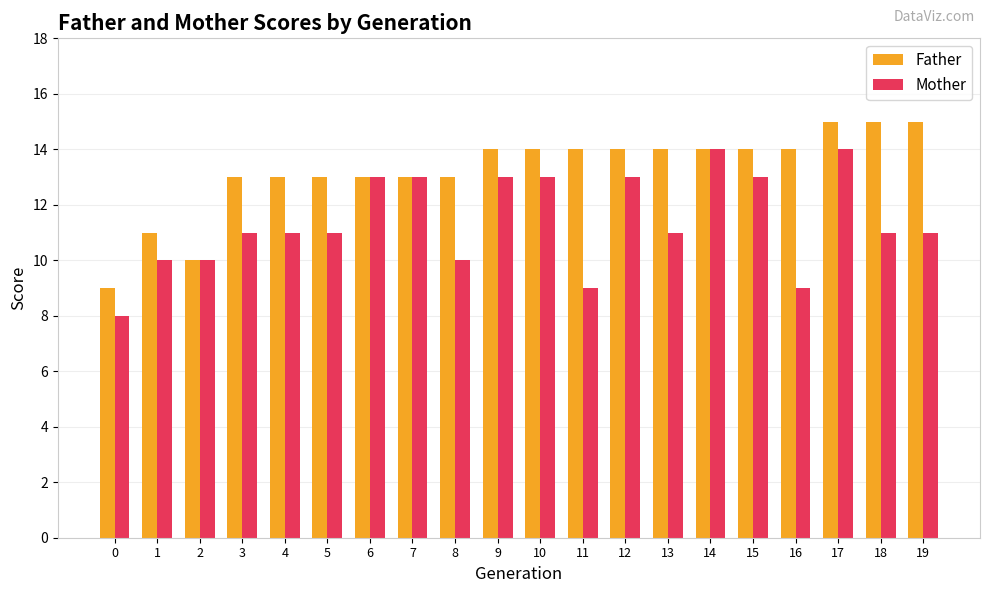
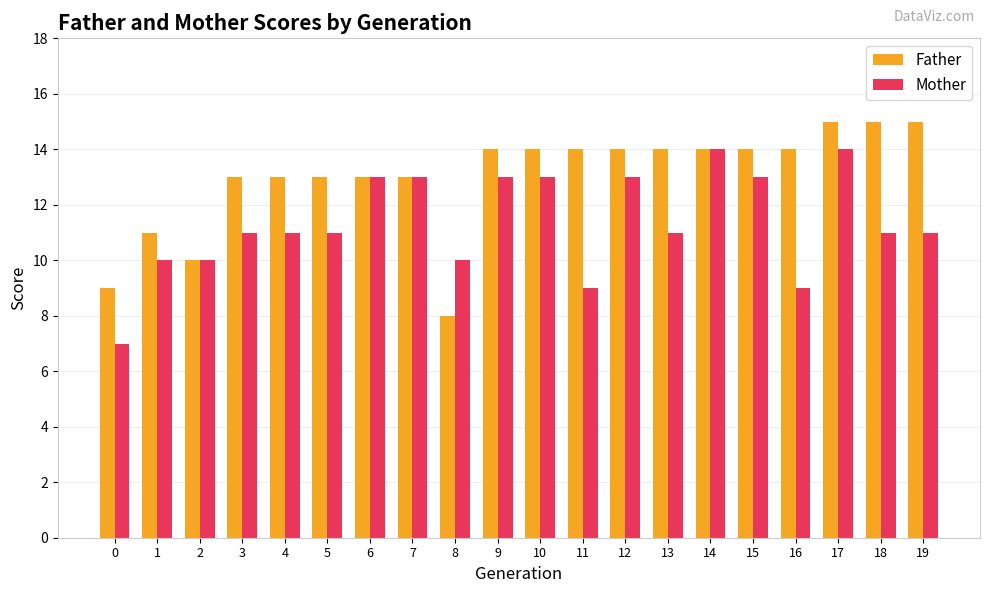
Mother, 0: 8 -> 7
Father, 8: 13 -> 8
